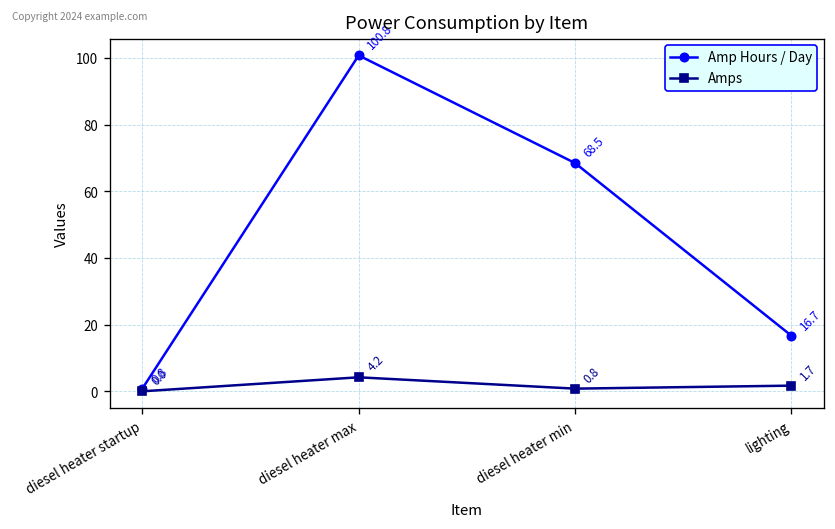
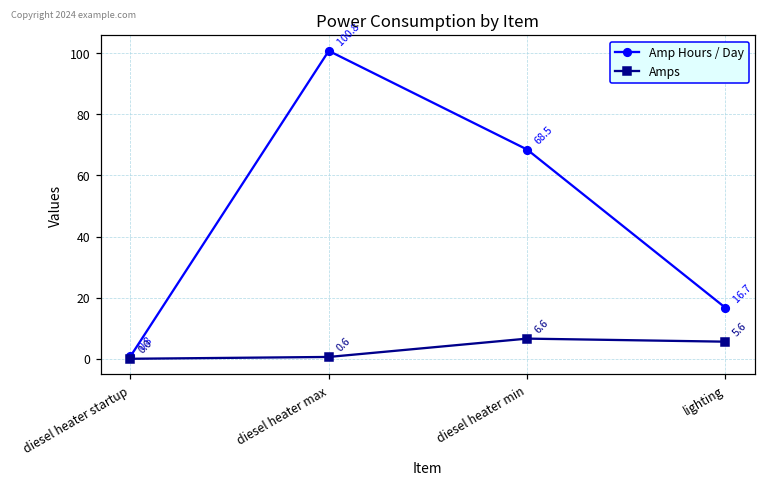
Amps, diesel heater max: 4.2 -> 0.6
Amps, diesel heater min: 0.8 -> 6.6
Amps, lighting: 1.7 -> 5.6
